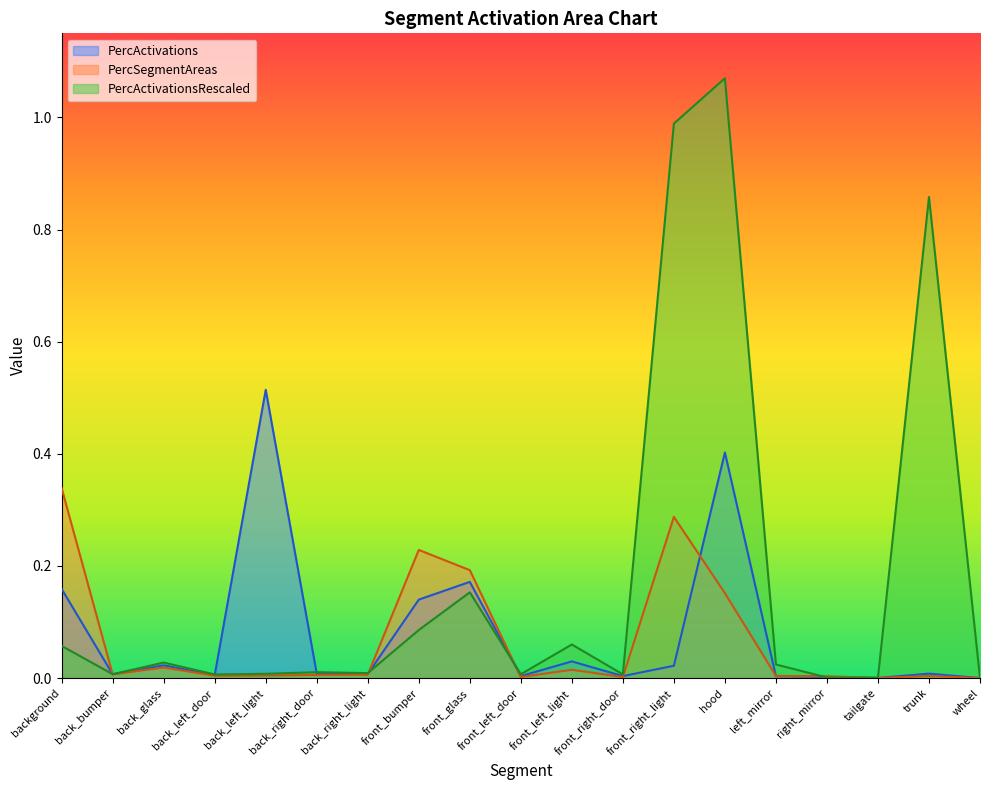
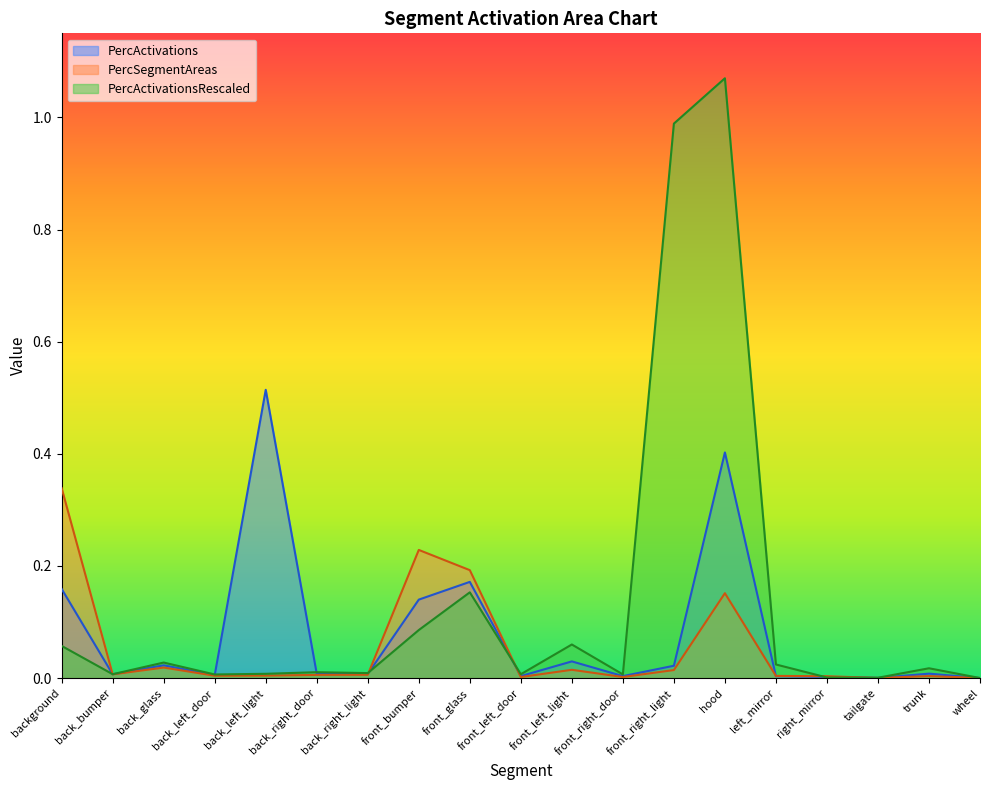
PercSegmentAreas, front_right_light: 0.29 -> 0.01
PercActivationsRescaled, trunk: 0.86 -> 0.02
